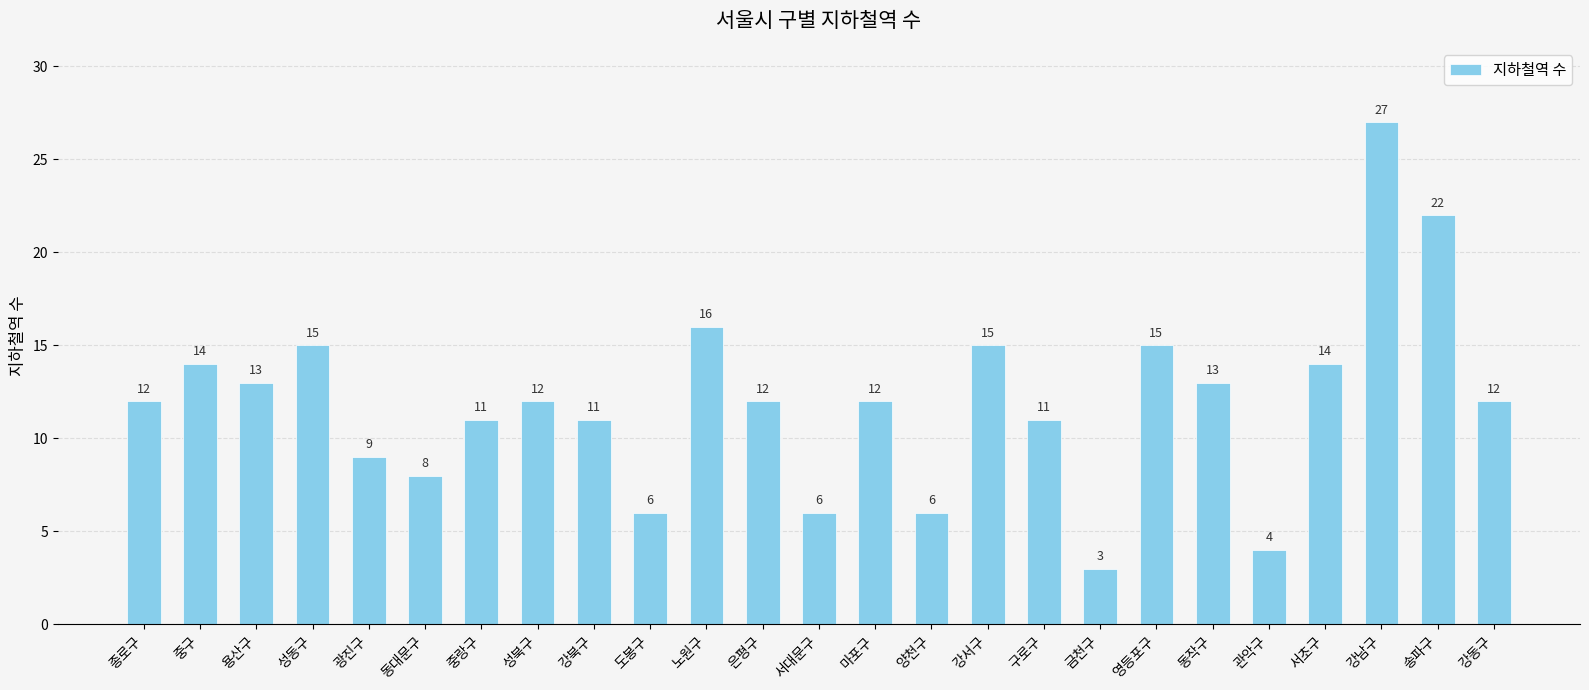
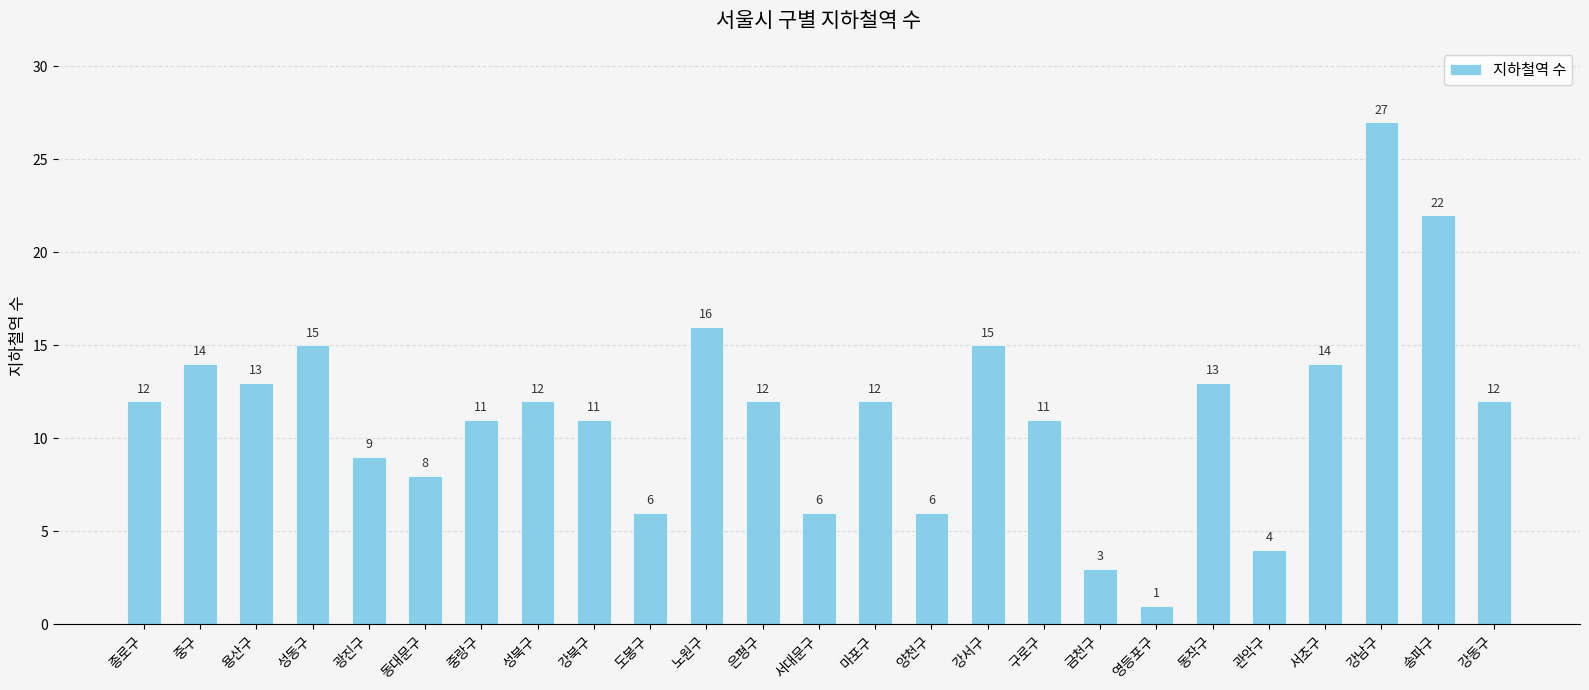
영등포구: 15 -> 1
